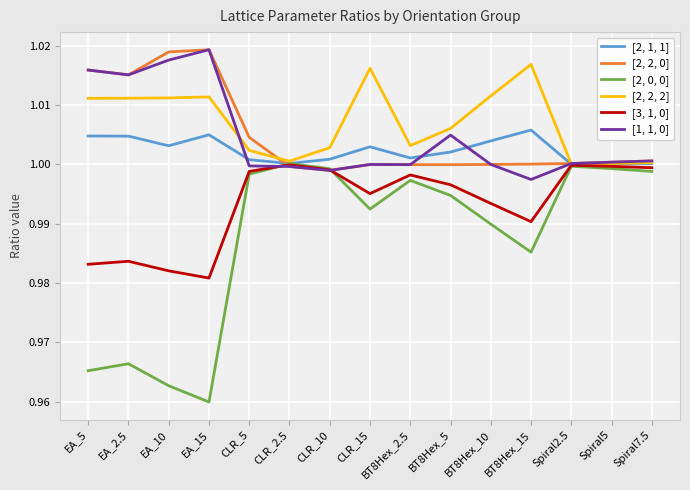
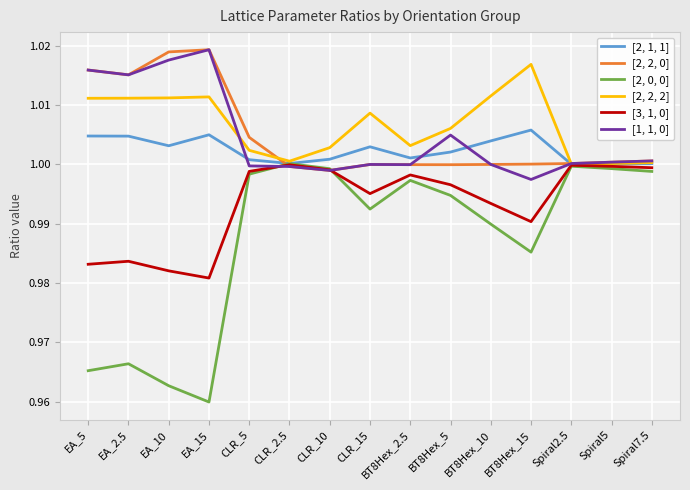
[2, 2, 2], CLR_15: 1.016 -> 1.009
